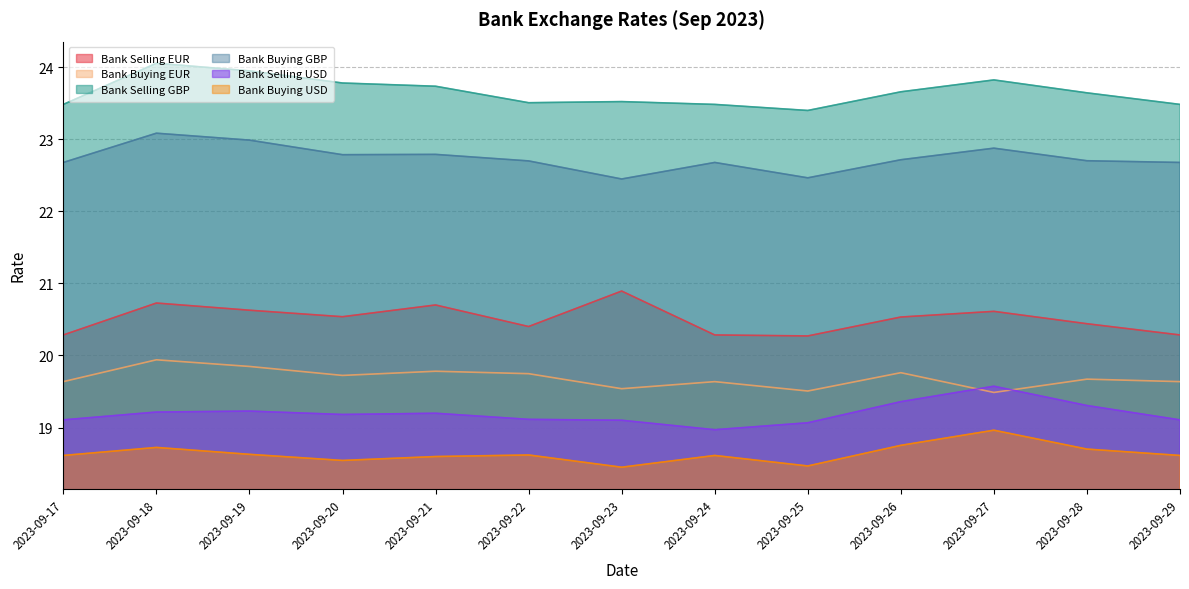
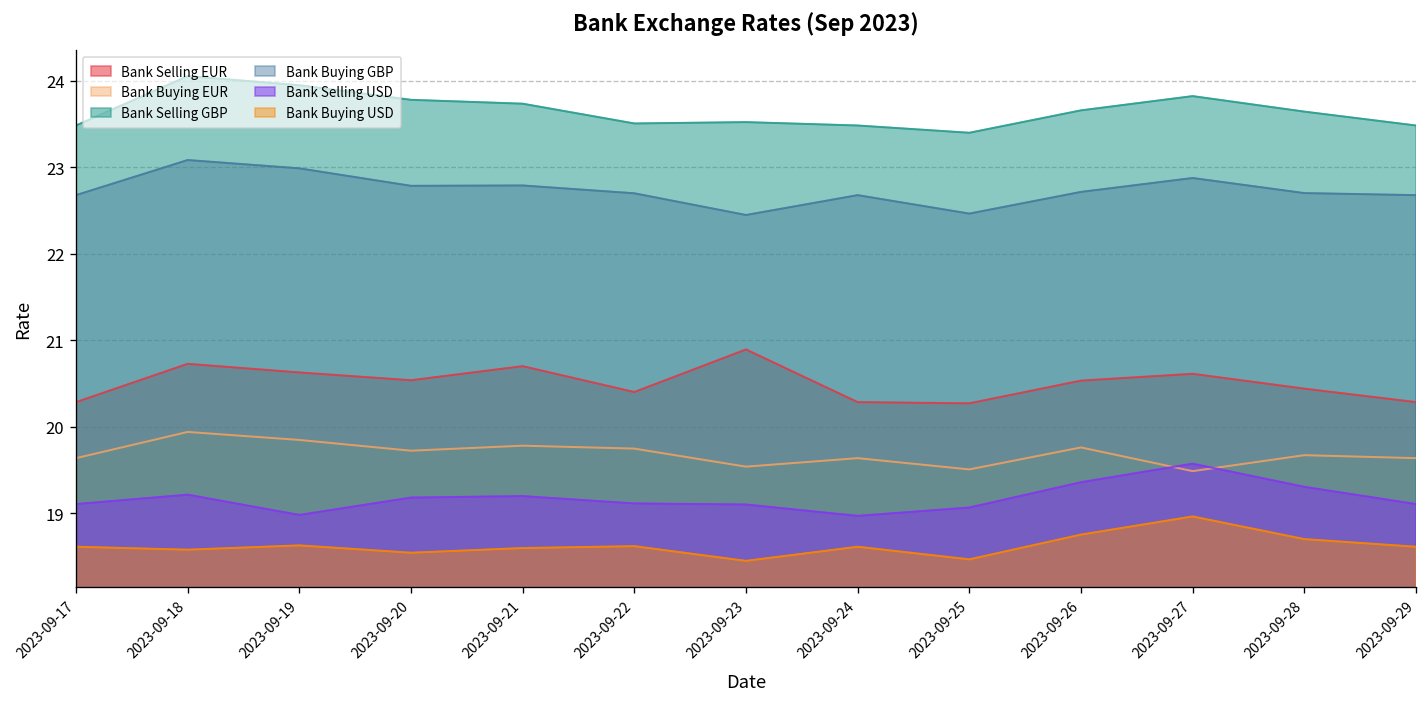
Bank Buying USD, 2023-09-18: 18.7 -> 18.6
Bank Selling USD, 2023-09-19: 19.2 -> 19.0
